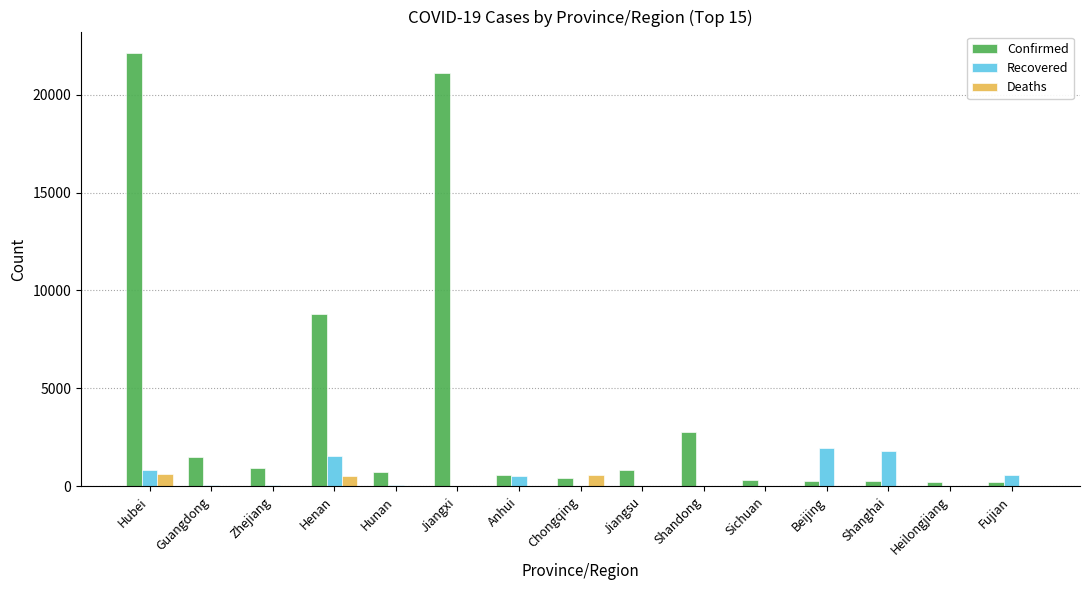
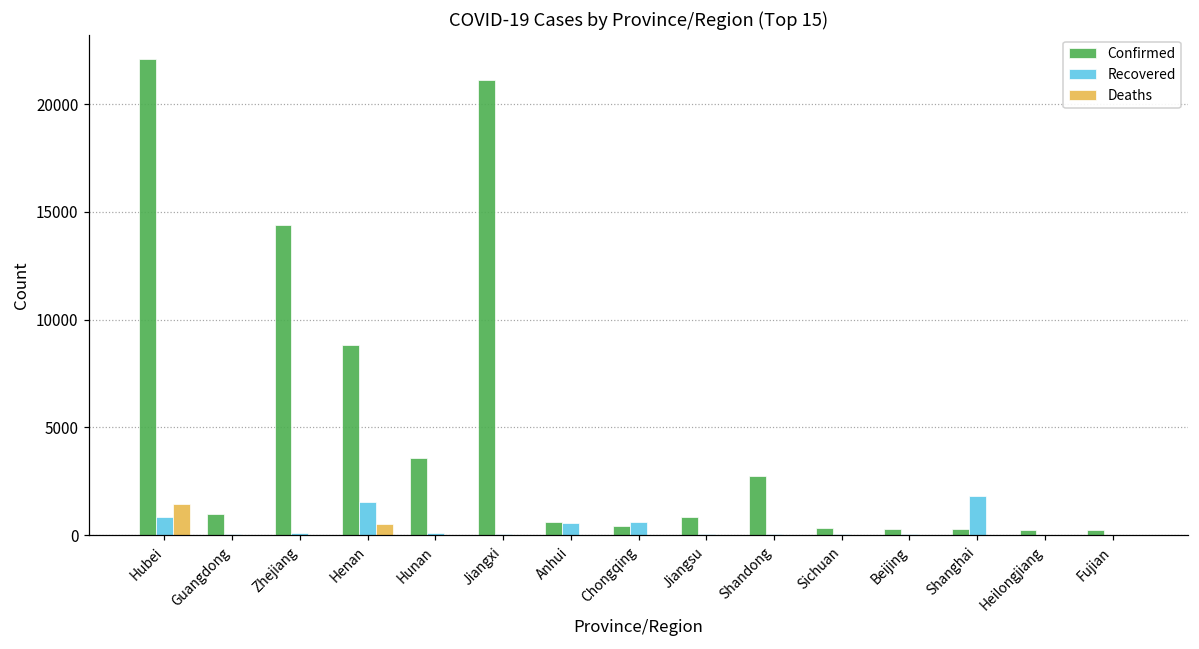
Deaths, Hubei: 600 -> 1400
Confirmed, Guangdong: 1500 -> 1000
Confirmed, Zhejiang: 1000 -> 14400
Confirmed, Hunan: 700 -> 3600
Recovered, Chongqing: 0 -> 600
Deaths, Chongqing: 600 -> 0
Recovered, Beijing: 2000 -> 0
Recovered, Fujian: 600 -> 0
